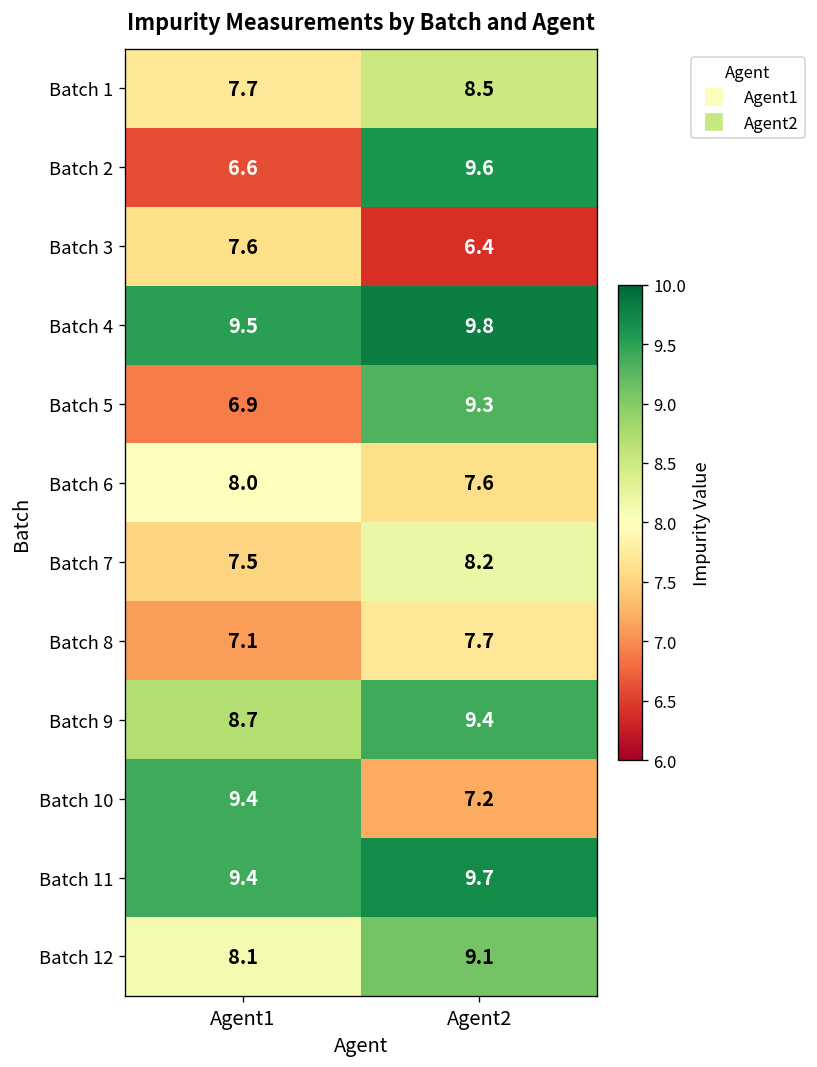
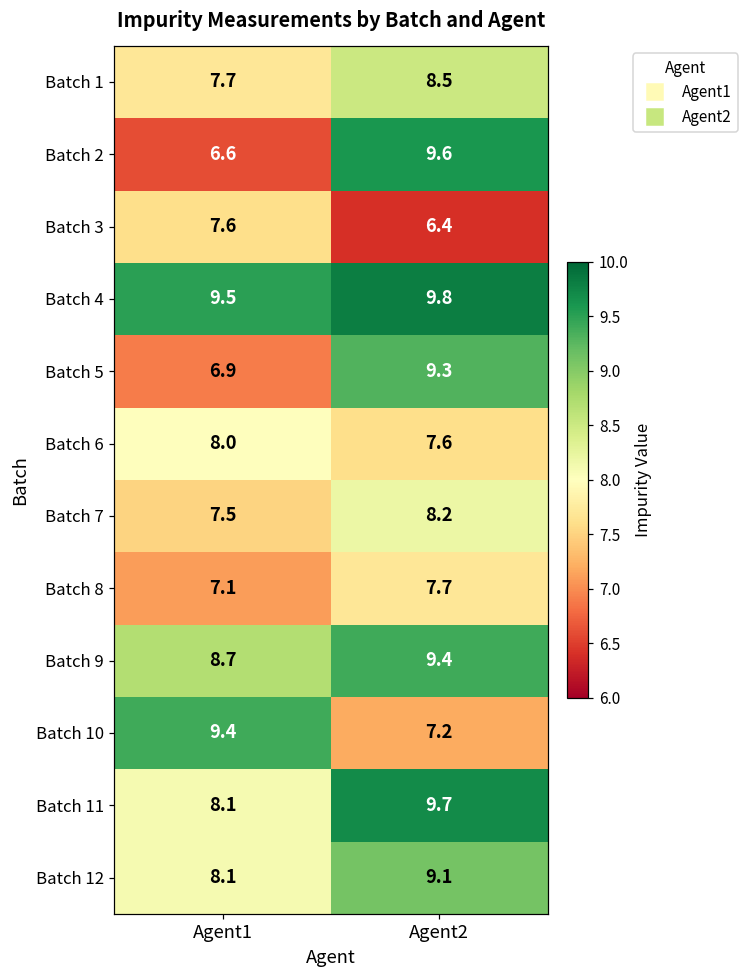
Batch 11, Agent1: 9.4 -> 8.1
